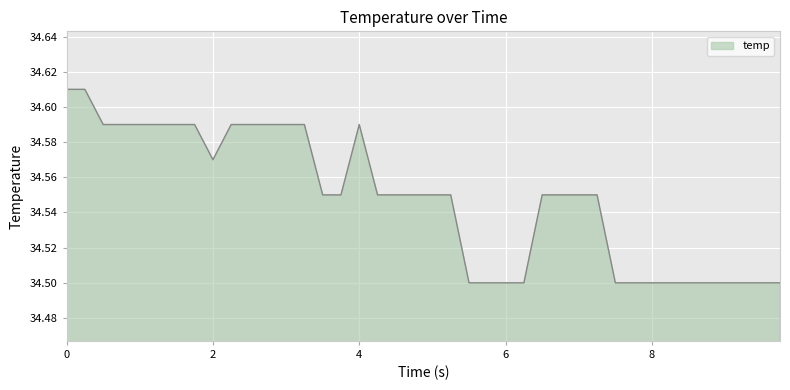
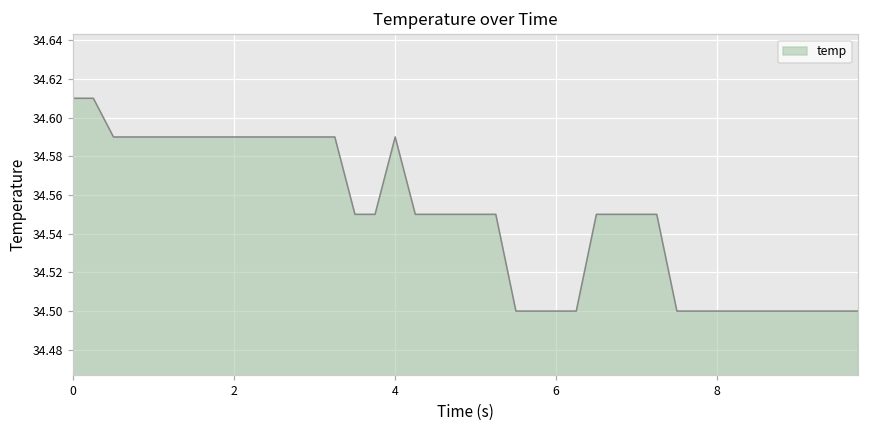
2: 34.57 -> 34.59
